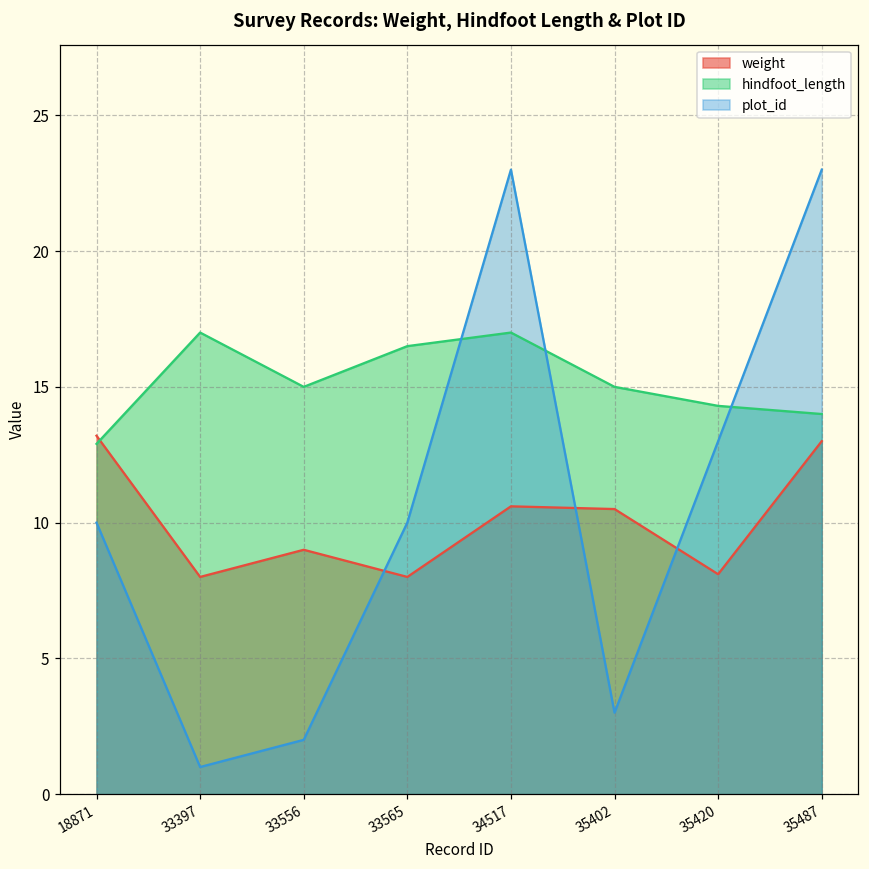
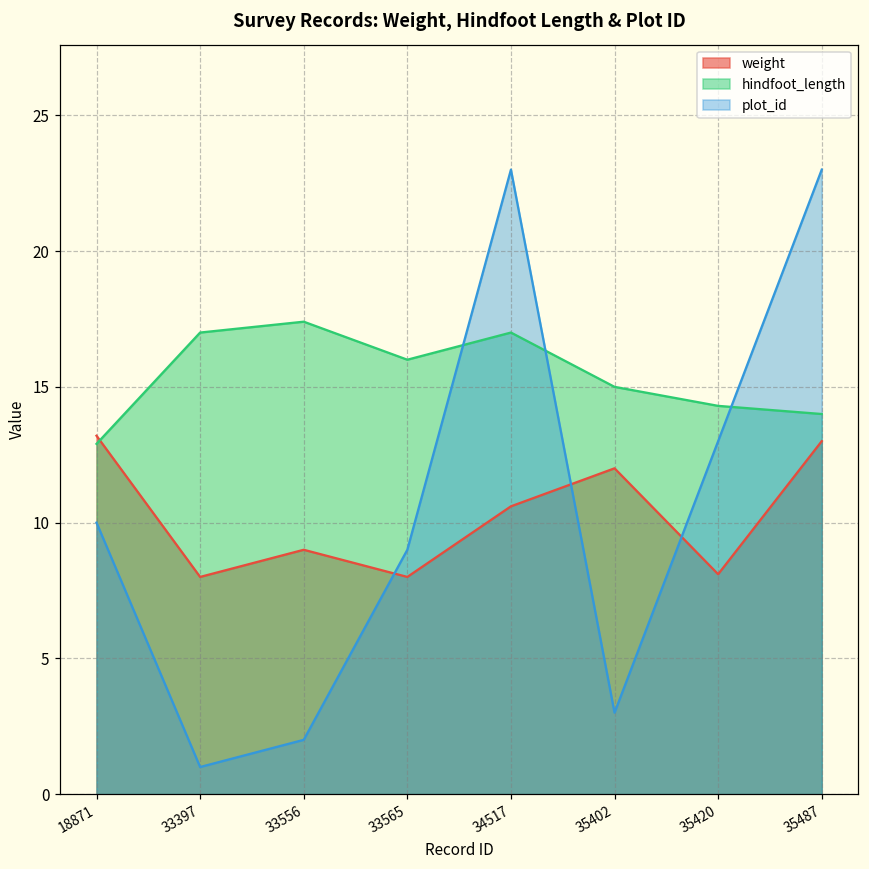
hindfoot_length, 33556: 15.0 -> 17.4
hindfoot_length, 33565: 16.5 -> 16.0
plot_id, 33565: 10 -> 9
weight, 35402: 10.5 -> 12.0
